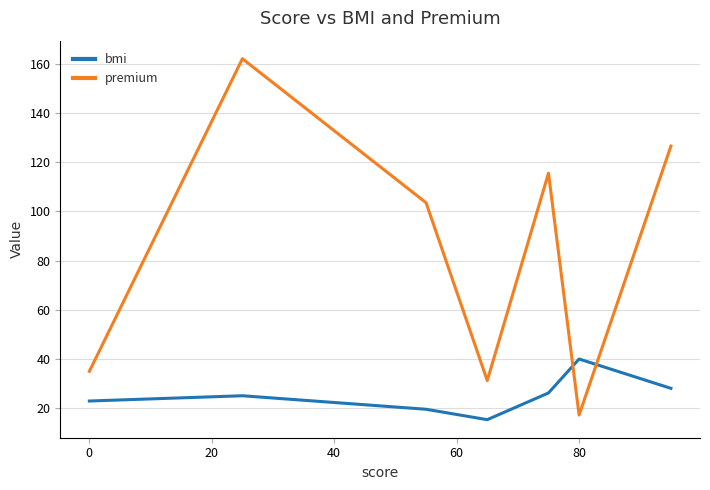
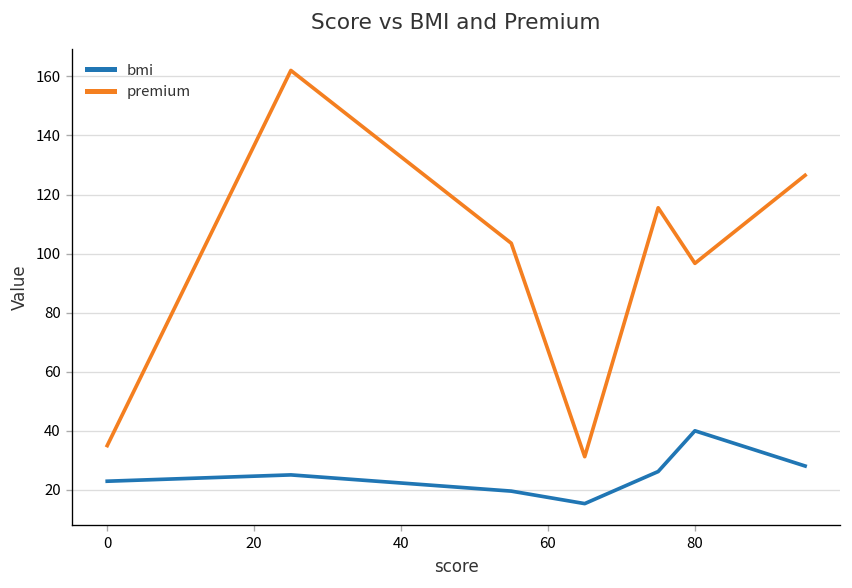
premium, 80: 17 -> 97
